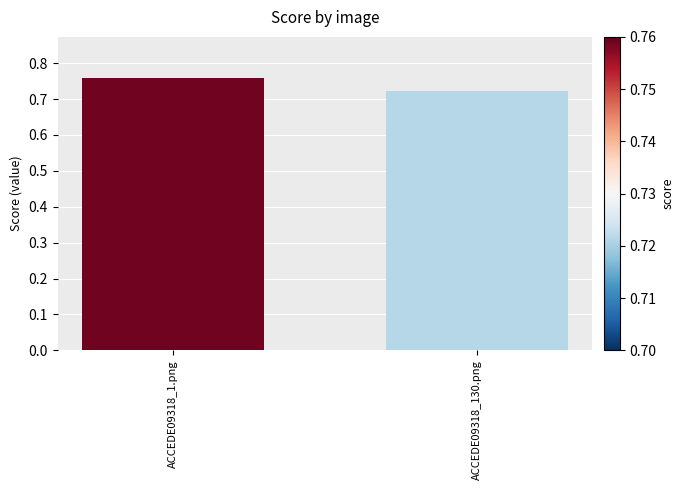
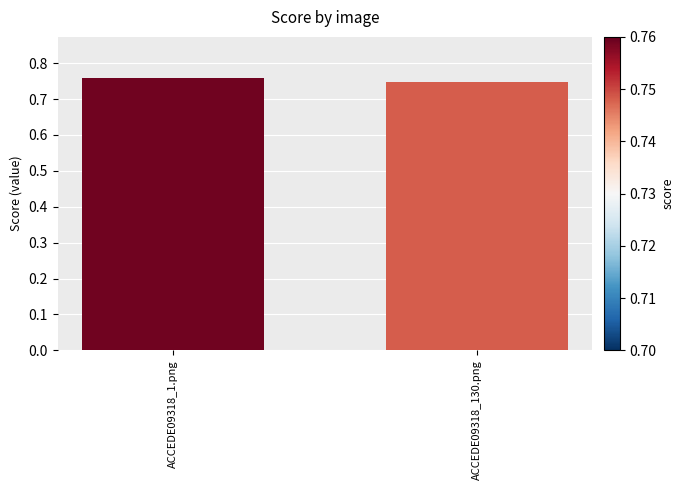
ACCEDE09318_130.png: 0.72 -> 0.75
